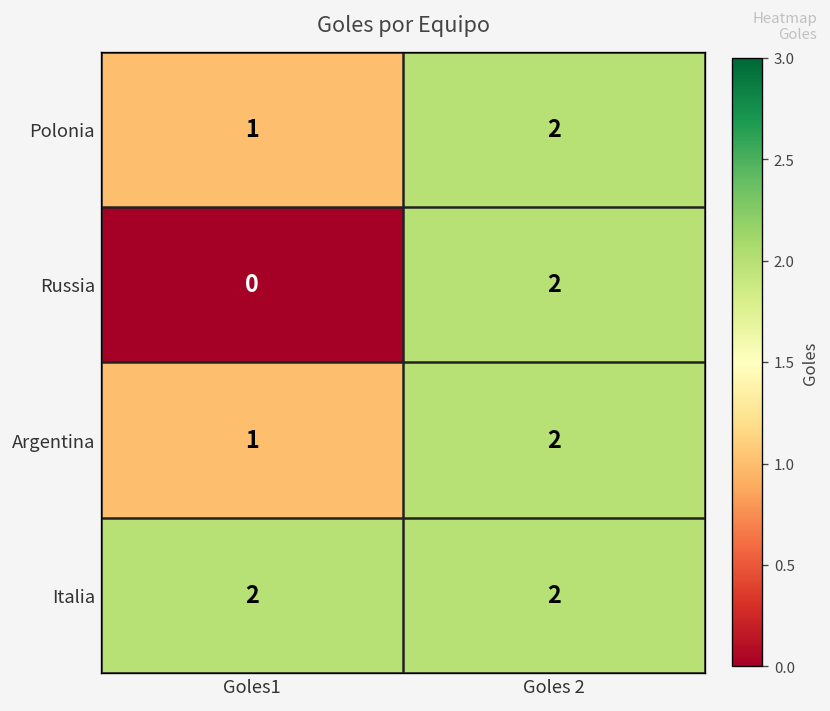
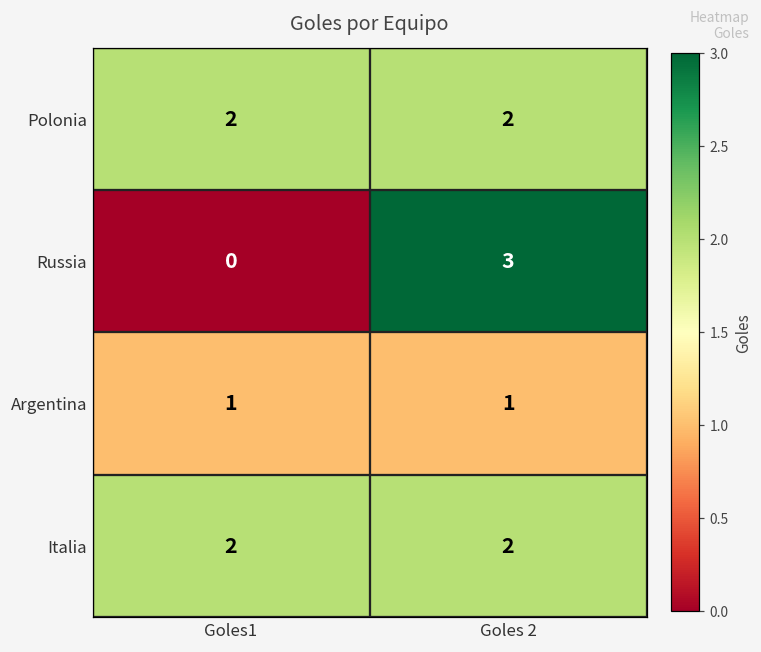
Polonia, Goles1: 1 -> 2
Russia, Goles 2: 2 -> 3
Argentina, Goles 2: 2 -> 1
